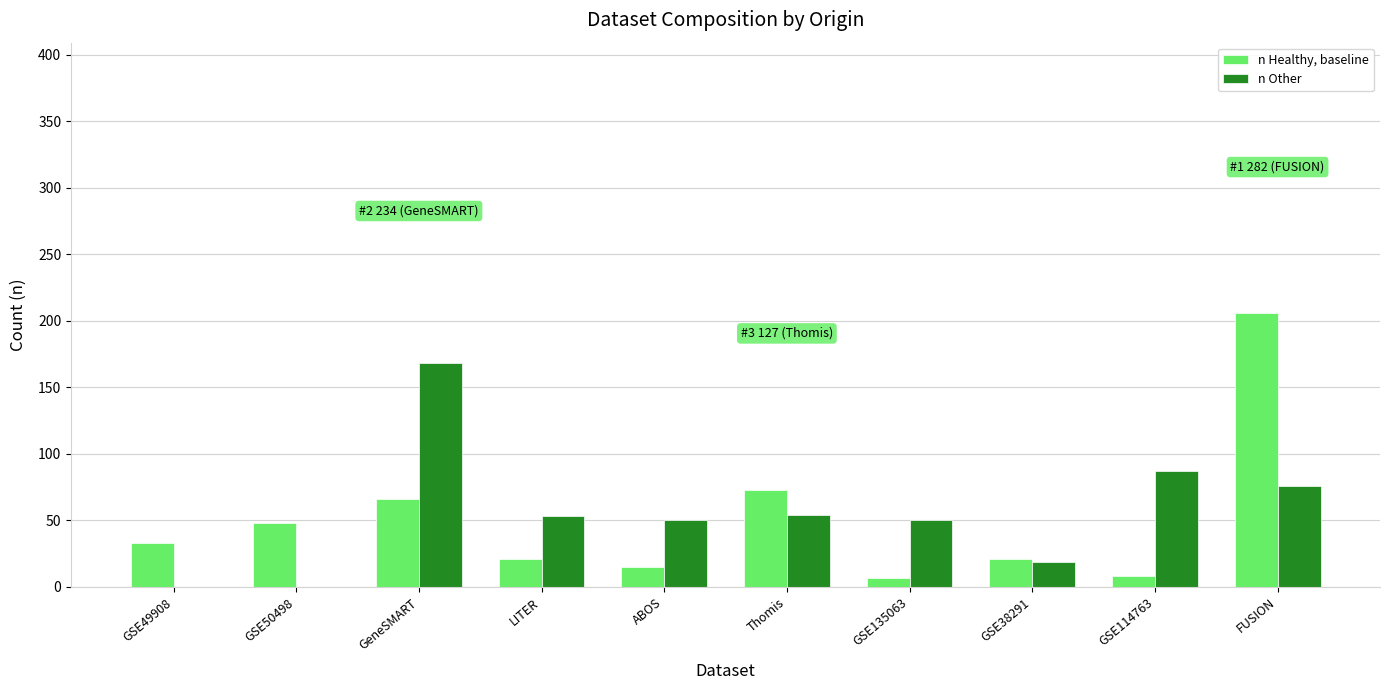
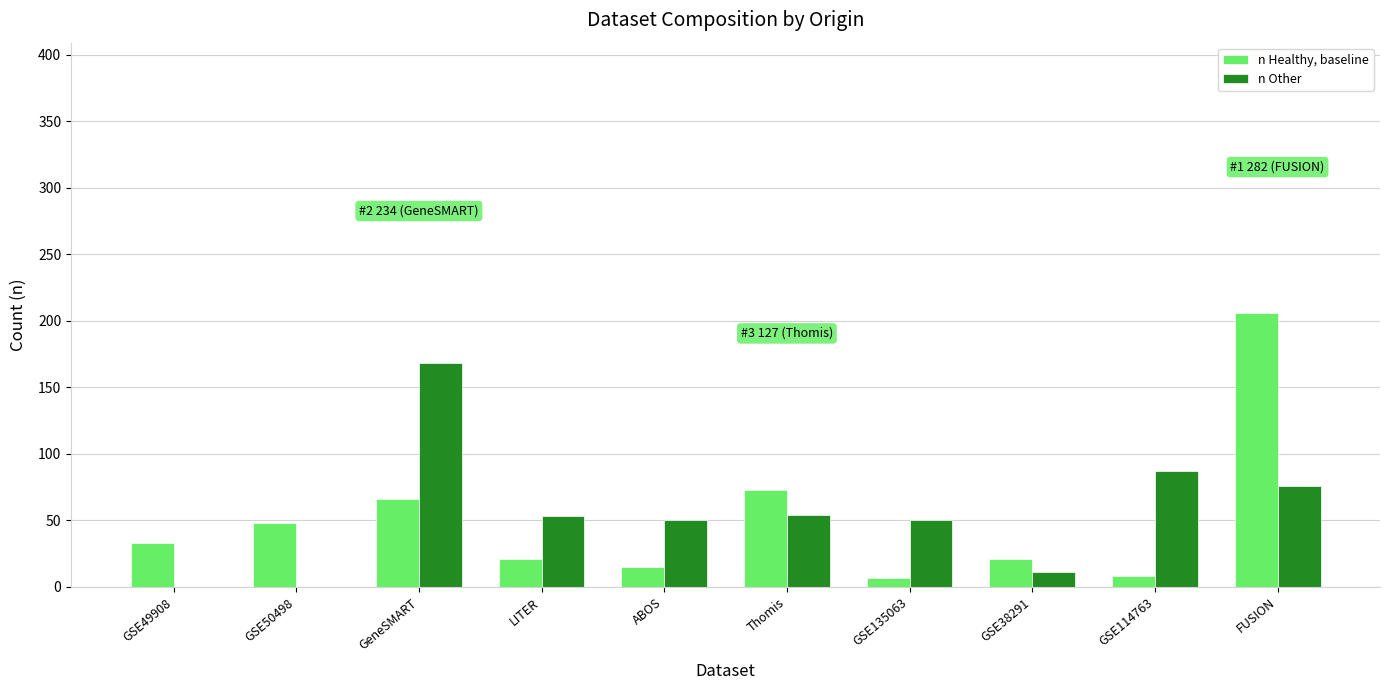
n Other, GSE38291: 19 -> 11
